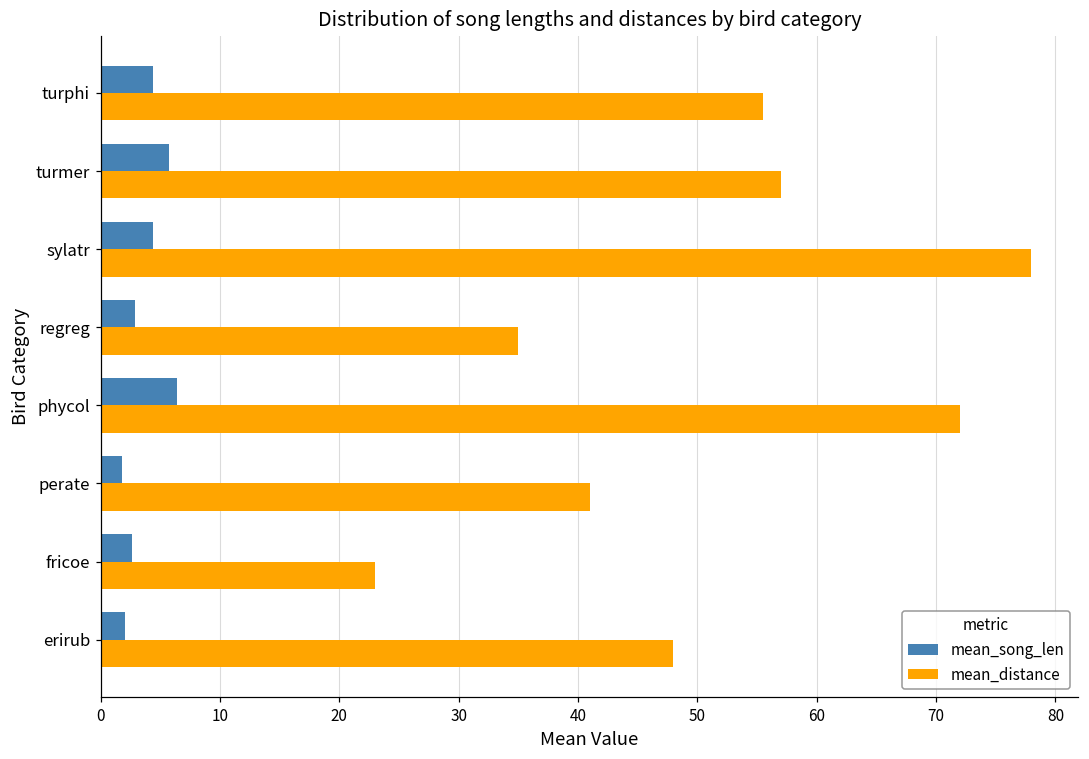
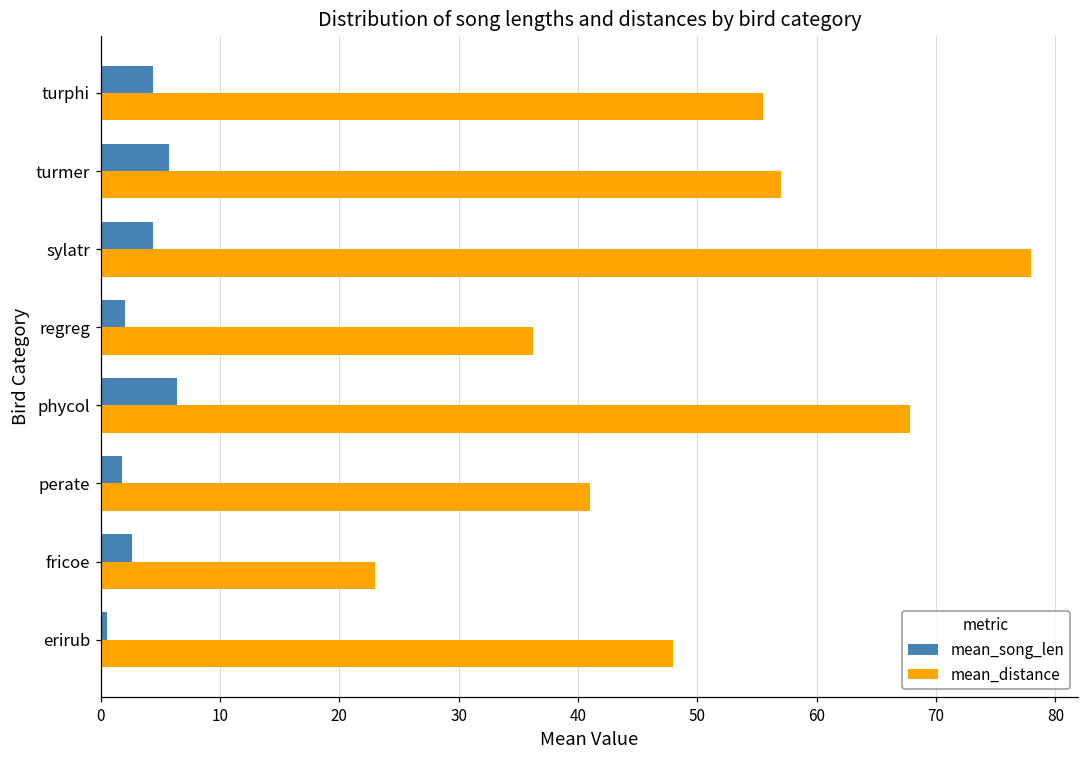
mean_song_len, regreg: 2.9 -> 2.0
mean_distance, regreg: 35.0 -> 36.2
mean_distance, phycol: 72.0 -> 67.8
mean_song_len, erirub: 2.0 -> 0.5
